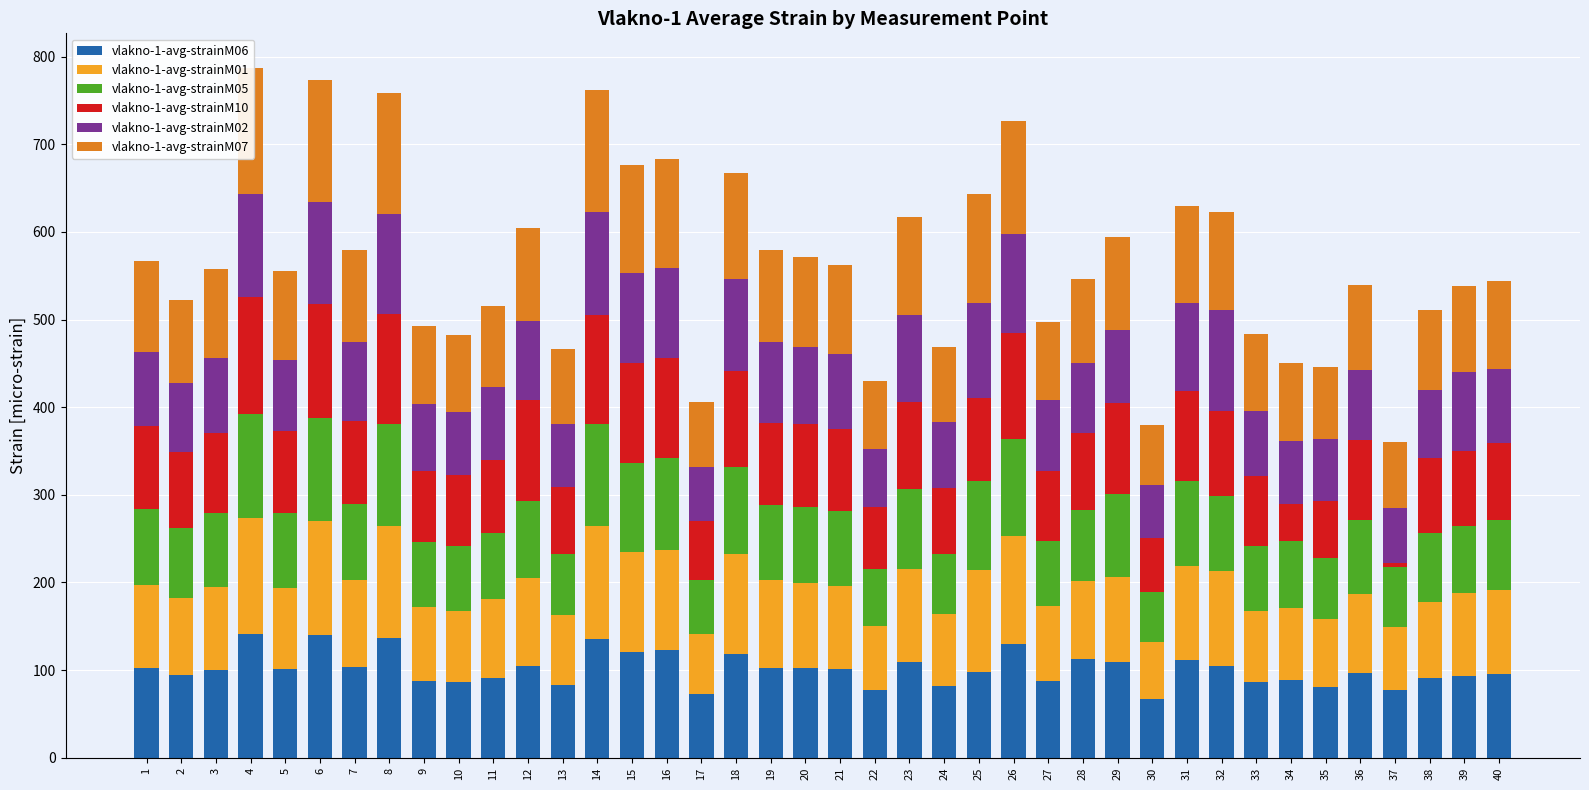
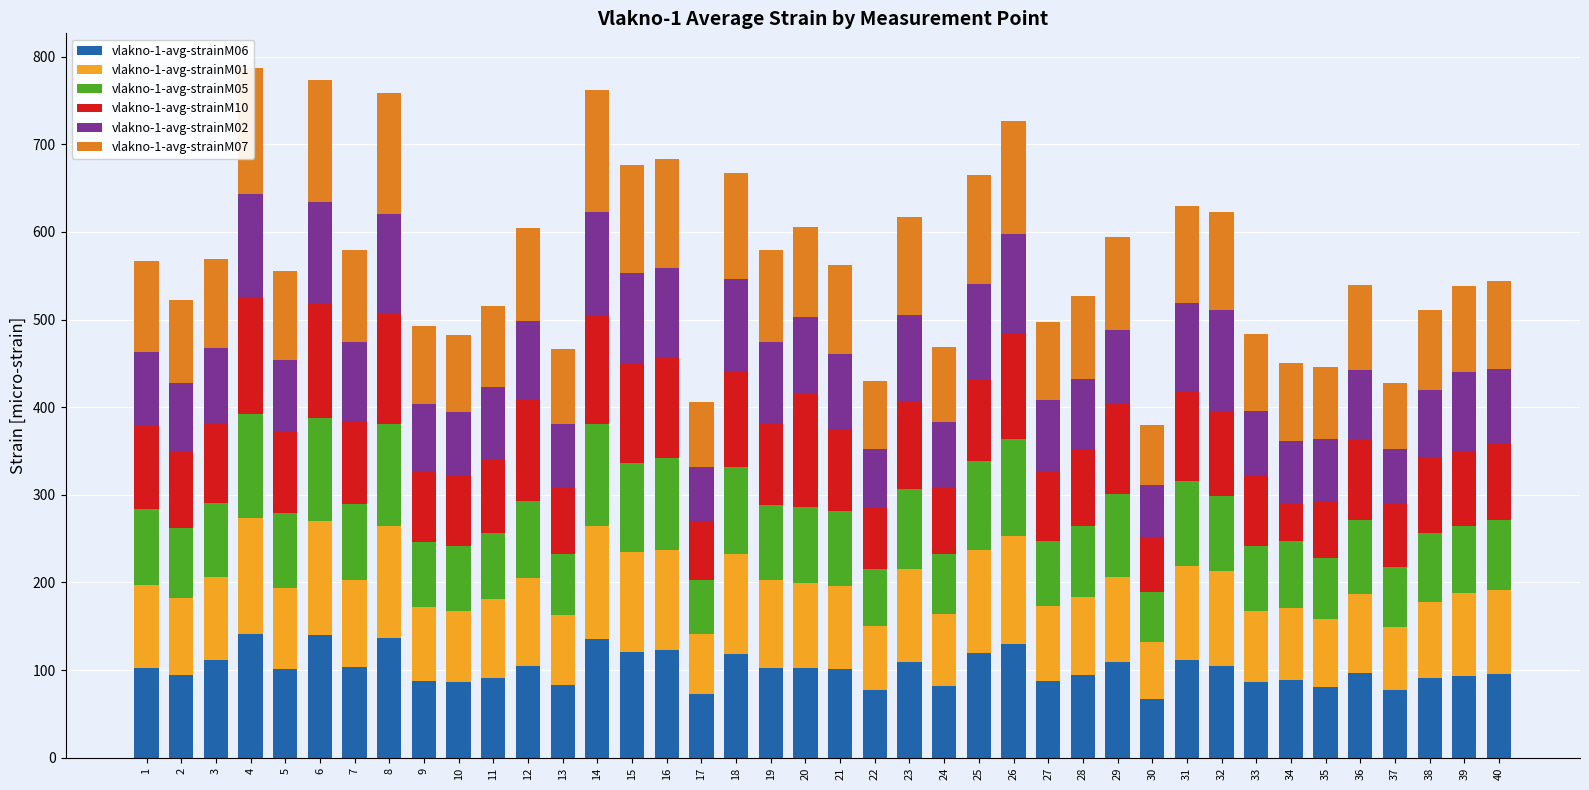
vlakno-1-avg-strainM06, 3: 100 -> 110
vlakno-1-avg-strainM10, 20: 90 -> 130
vlakno-1-avg-strainM06, 25: 100 -> 120
vlakno-1-avg-strainM06, 28: 110 -> 90
vlakno-1-avg-strainM10, 37: 10 -> 70
